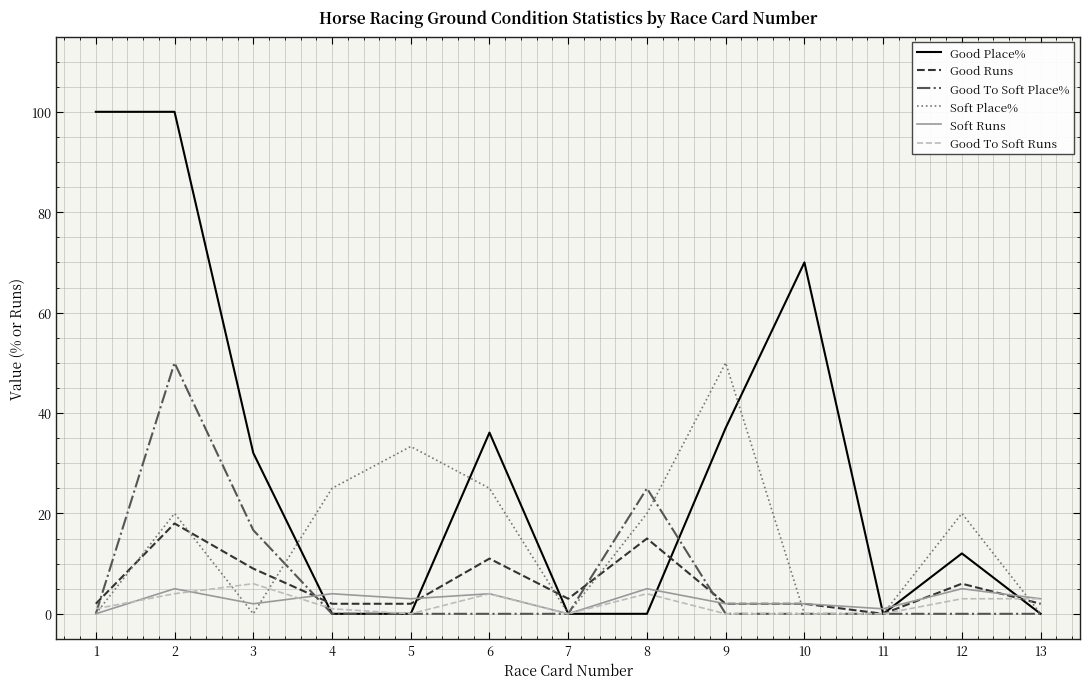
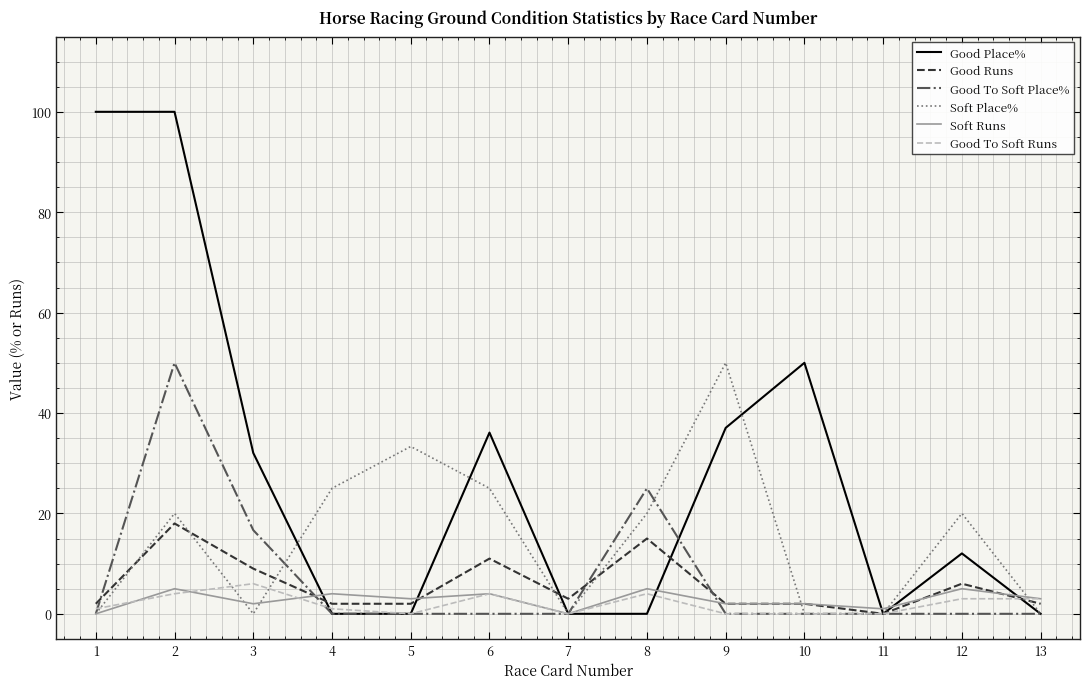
Good Place%, 10: 70 -> 50
